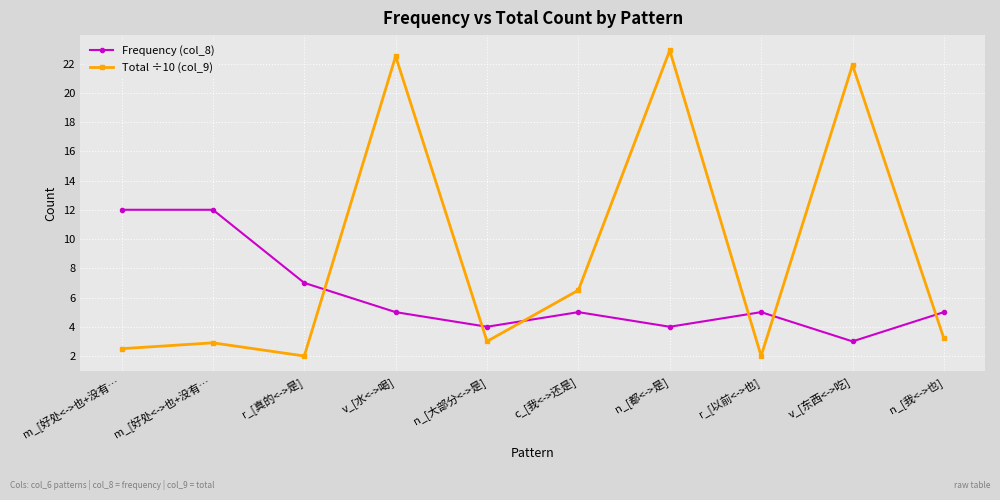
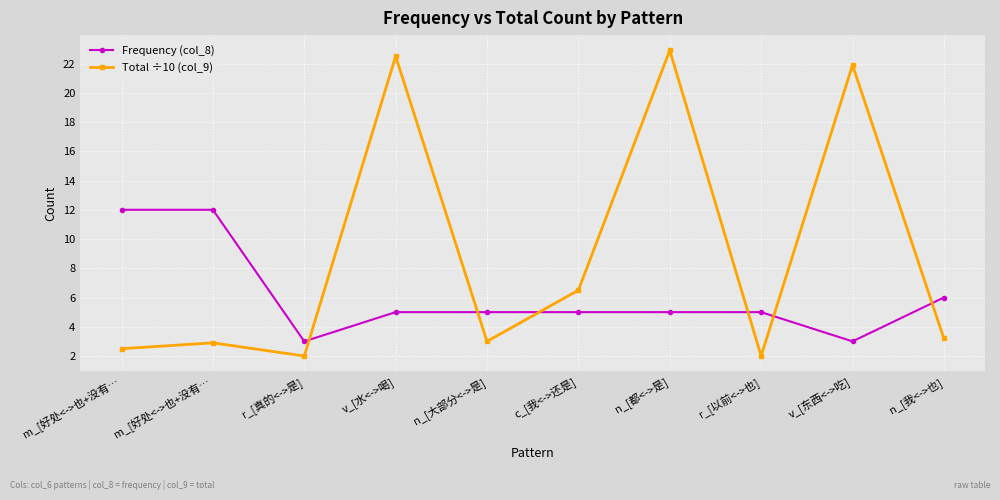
Frequency (col_8), r_[真的<->是]: 7 -> 3
Frequency (col_8), n_[大部分<->是]: 4 -> 5
Frequency (col_8), n_[都<->是]: 4 -> 5
Frequency (col_8), n_[我<->也]: 5 -> 6
